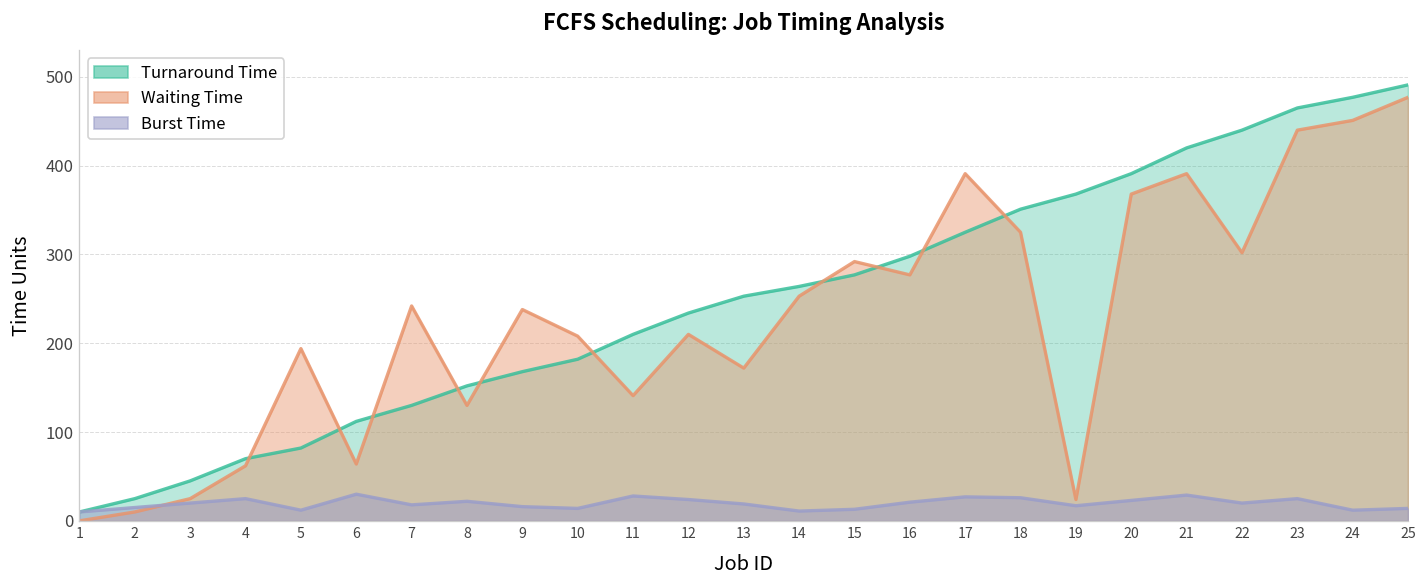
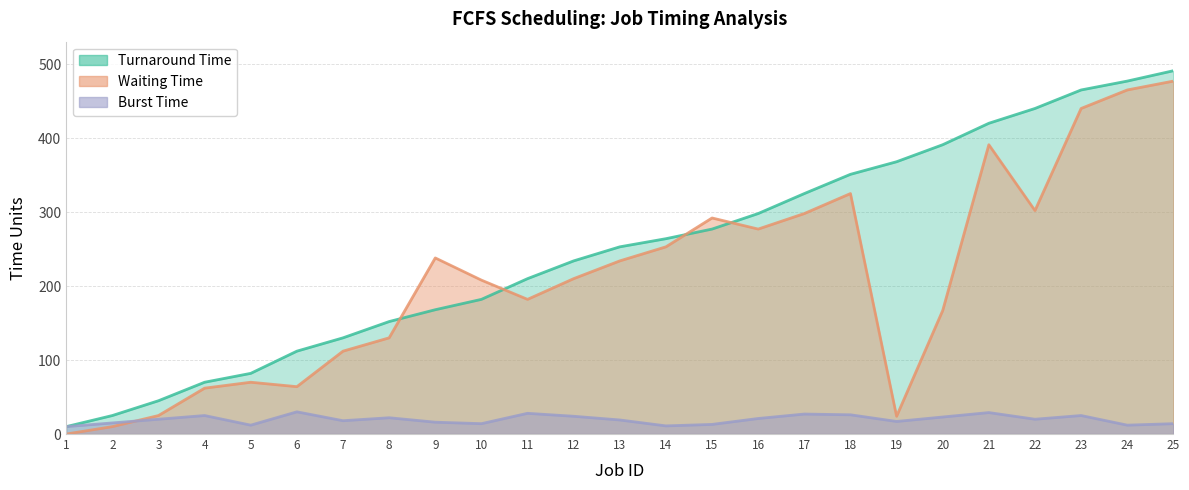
Waiting Time, 5: 190 -> 70
Waiting Time, 7: 240 -> 110
Waiting Time, 11: 140 -> 180
Waiting Time, 13: 170 -> 230
Waiting Time, 17: 390 -> 300
Waiting Time, 20: 370 -> 170
Waiting Time, 24: 450 -> 470
